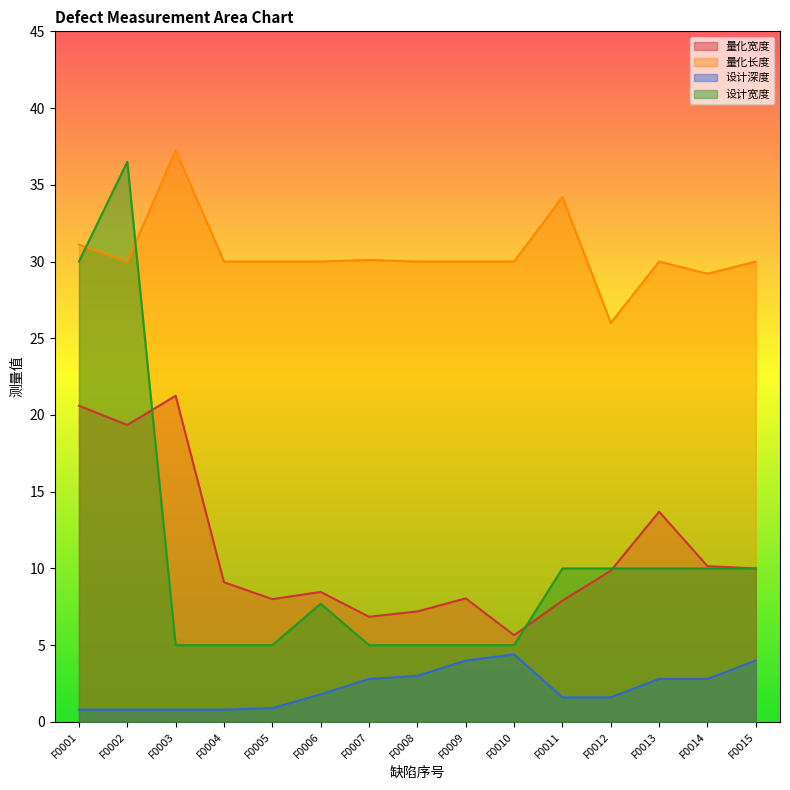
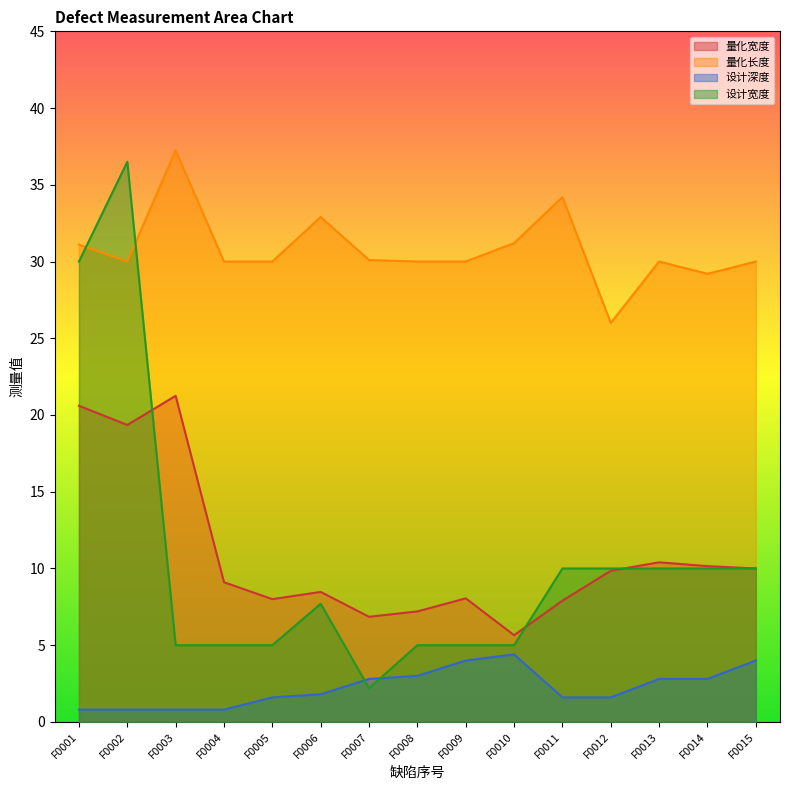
设计深度, F0005: 0.9 -> 1.6
量化长度, F0006: 30.0 -> 32.9
设计宽度, F0007: 5.0 -> 2.2
量化长度, F0010: 30.0 -> 31.2
量化宽度, F0013: 13.7 -> 10.4
